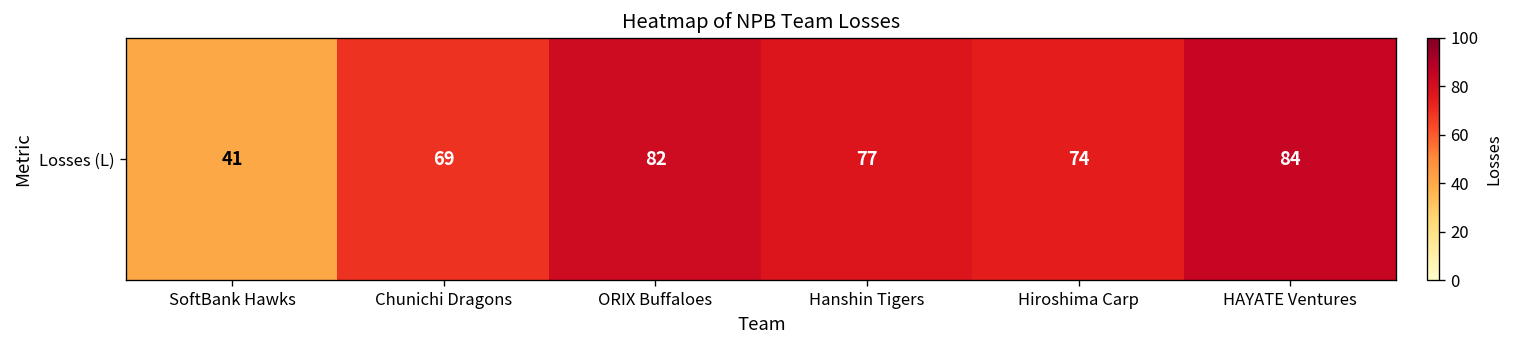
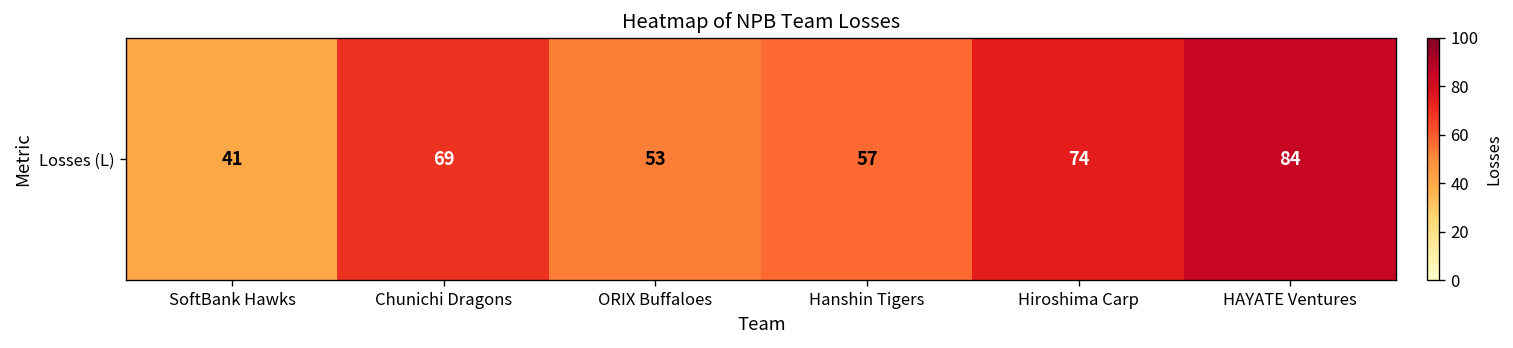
Losses (L), ORIX Buffaloes: 82 -> 53
Losses (L), Hanshin Tigers: 77 -> 57
